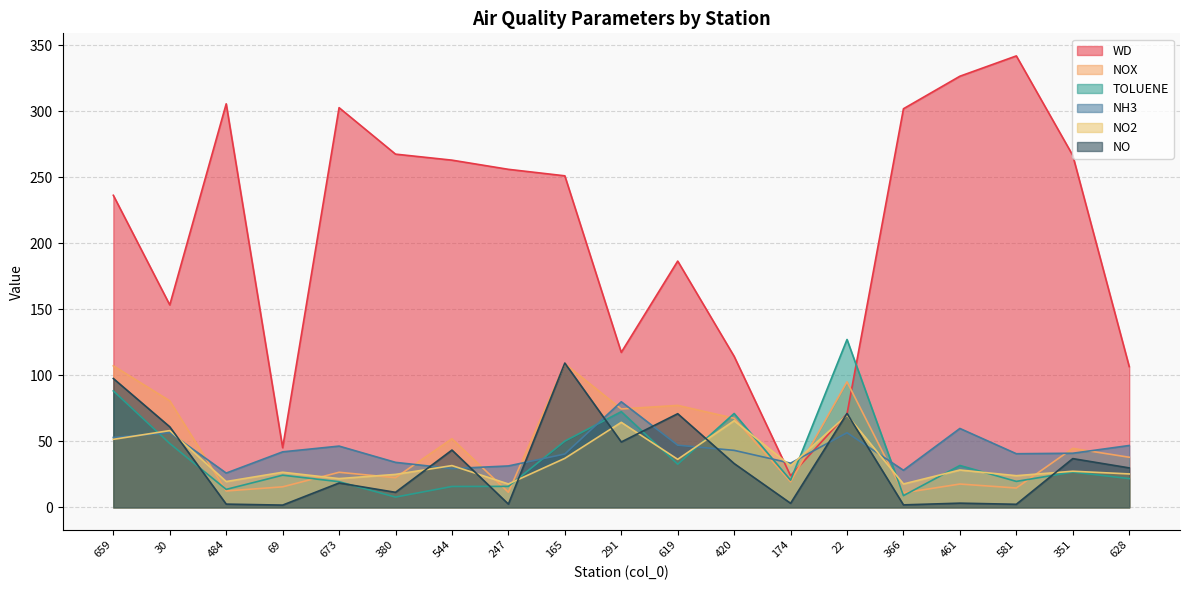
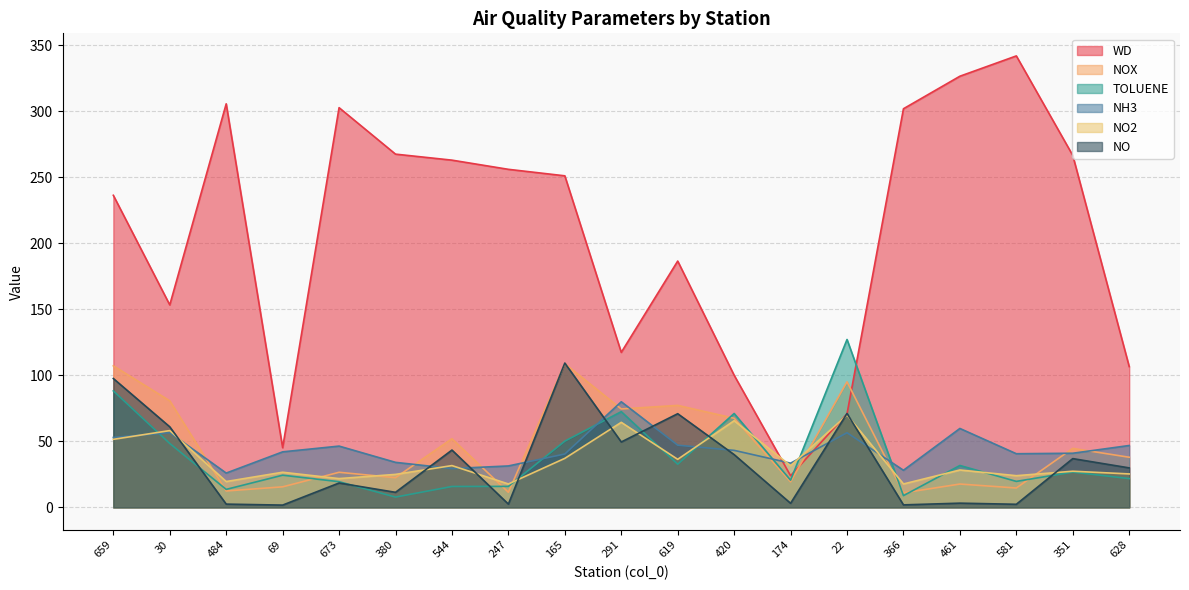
WD, 420: 114 -> 100
NO, 420: 33 -> 40
